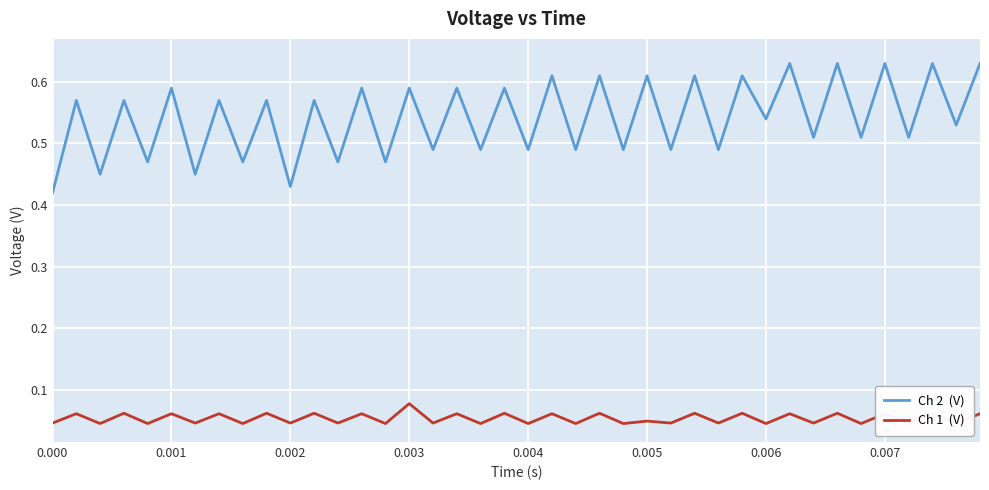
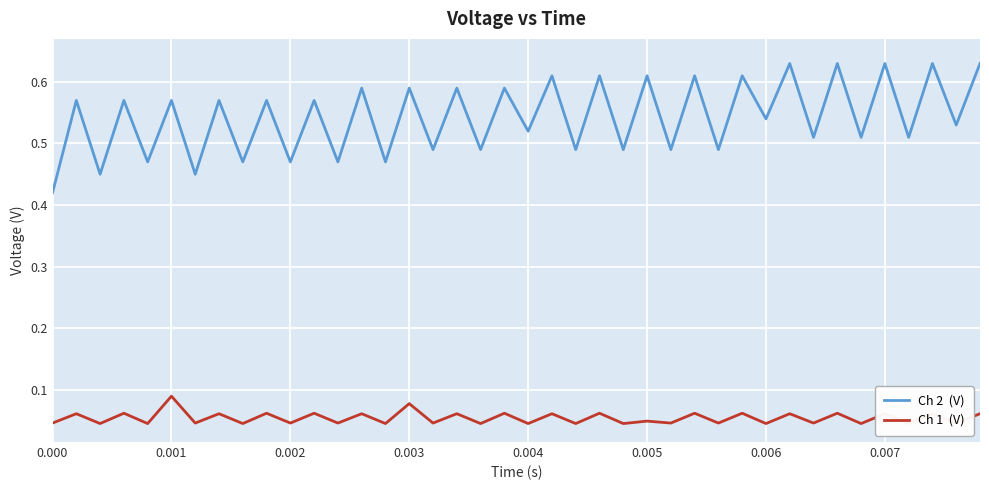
Ch 2 (V), 0.001: 0.59 -> 0.57
Ch 1 (V), 0.001: 0.06 -> 0.09
Ch 2 (V), 0.002: 0.43 -> 0.47
Ch 2 (V), 0.004: 0.49 -> 0.52
